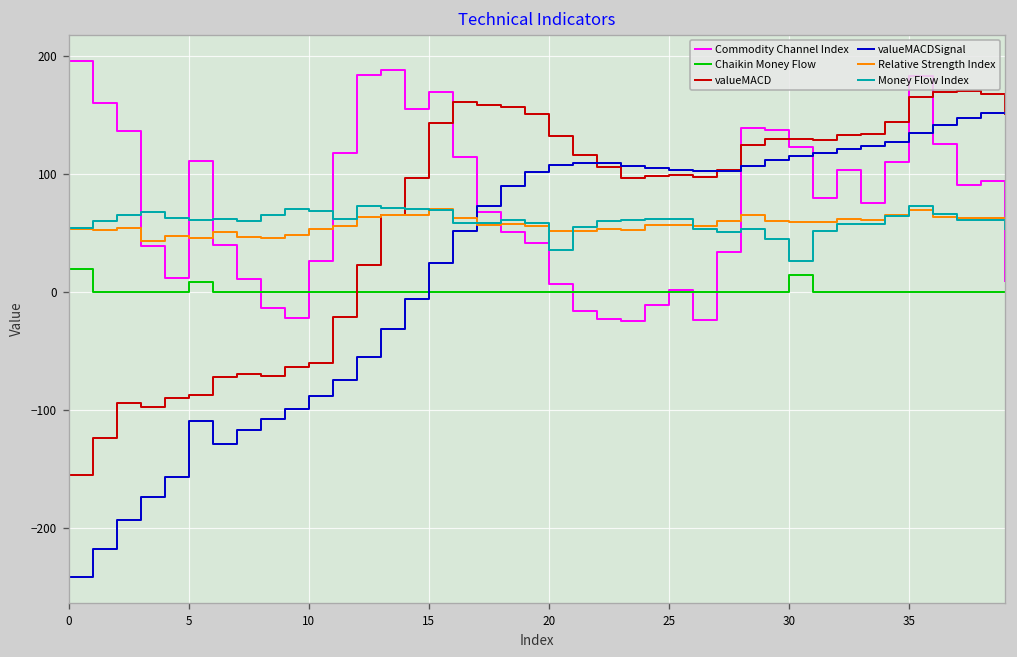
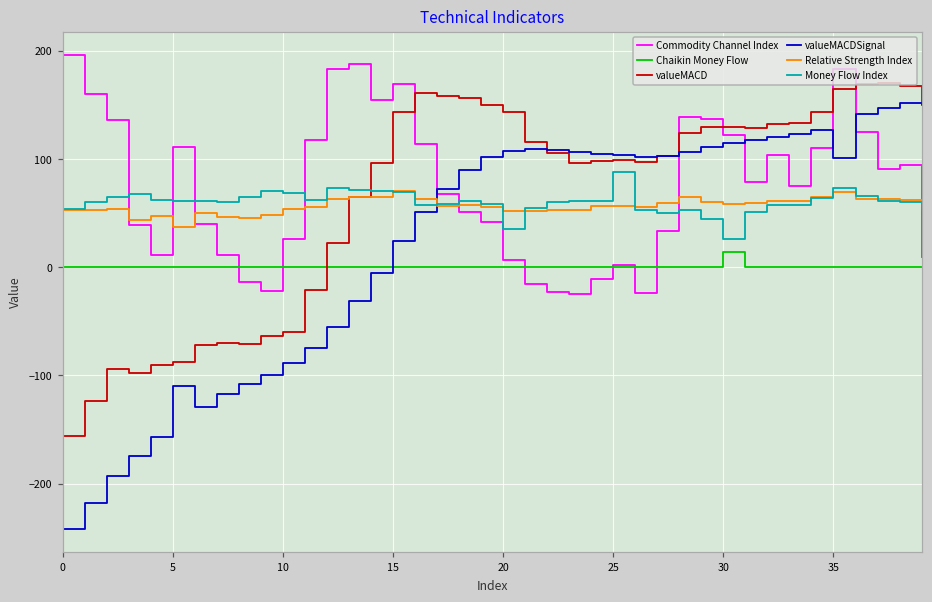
Chaikin Money Flow, 0: 20 -> 0
Chaikin Money Flow, 5: 10 -> 0
Relative Strength Index, 5: 50 -> 40
valueMACD, 20: 130 -> 140
Money Flow Index, 25: 60 -> 90
valueMACDSignal, 35: 130 -> 100
